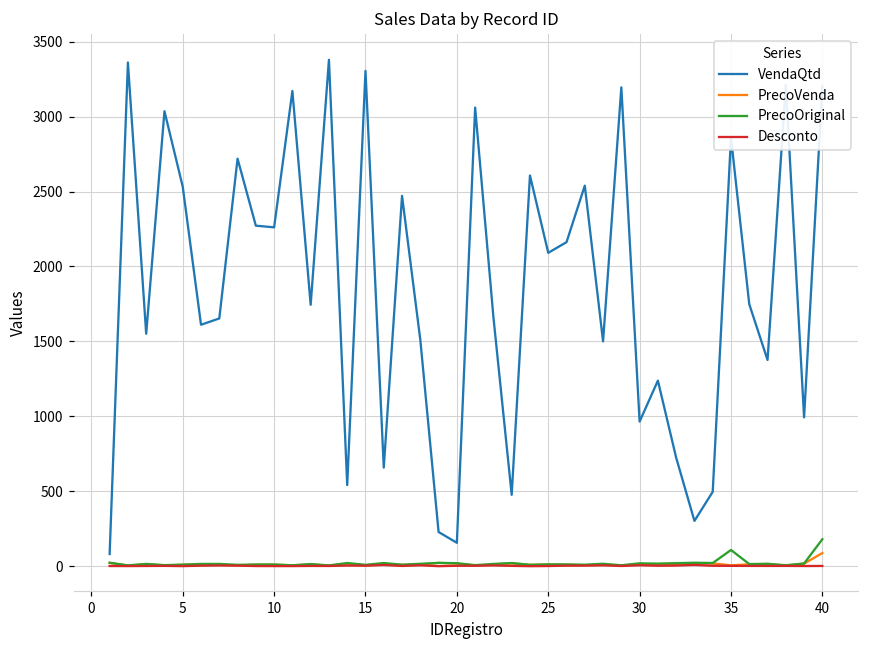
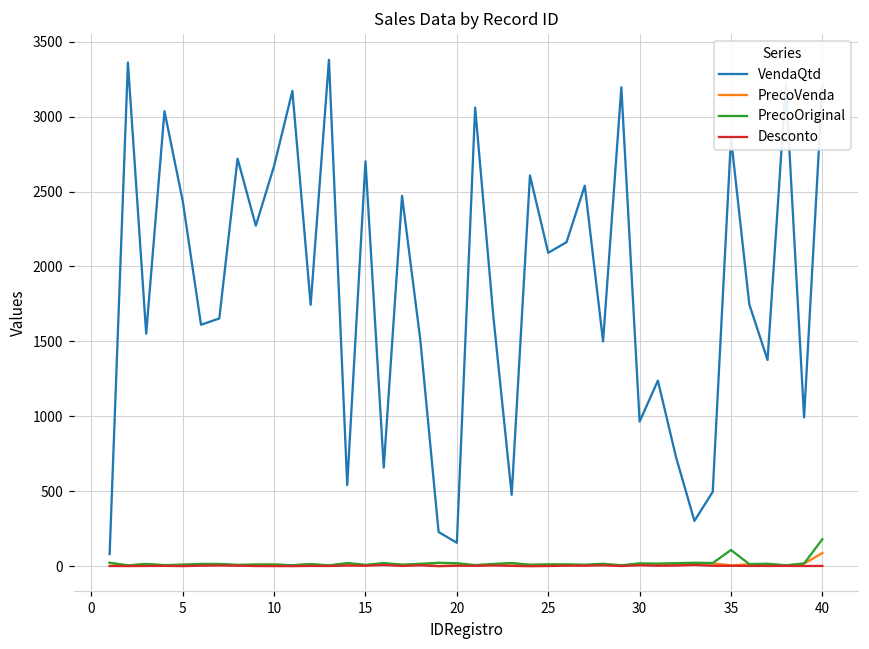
VendaQtd, 5: 2530 -> 2440
VendaQtd, 10: 2260 -> 2670
VendaQtd, 15: 3310 -> 2700
